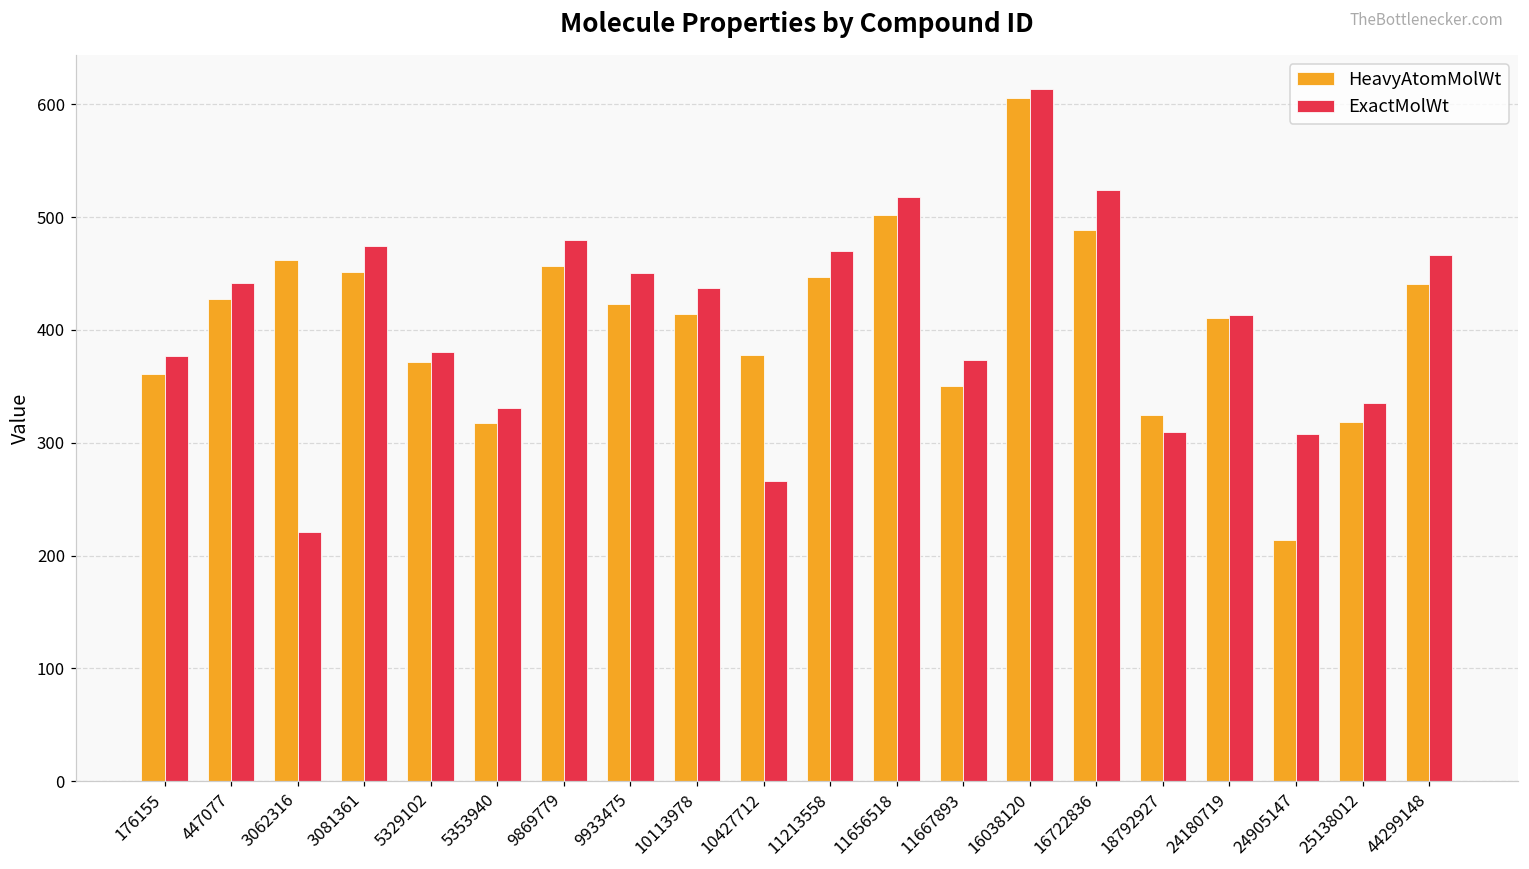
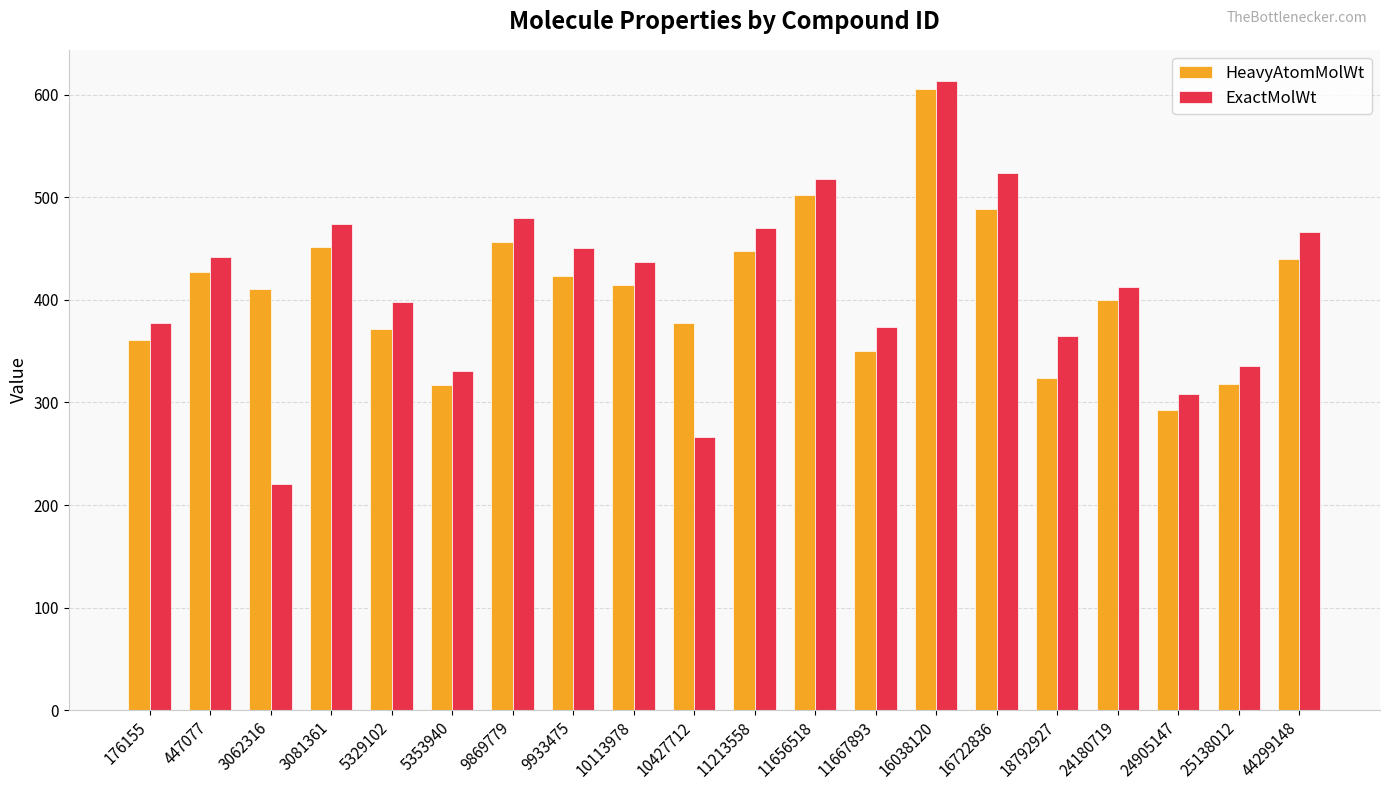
HeavyAtomMolWt, 3062316: 462 -> 410
ExactMolWt, 5329102: 380 -> 398
ExactMolWt, 18792927: 309 -> 365
HeavyAtomMolWt, 24180719: 410 -> 400
HeavyAtomMolWt, 24905147: 214 -> 292
